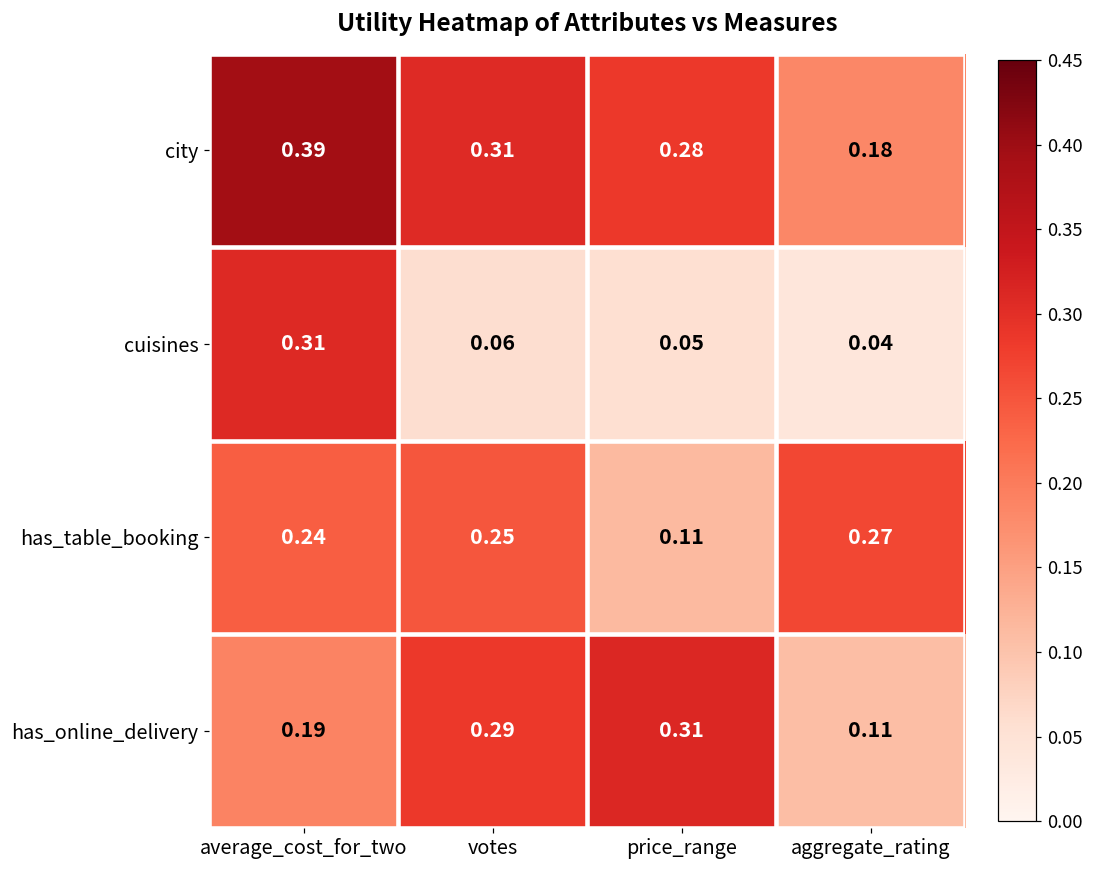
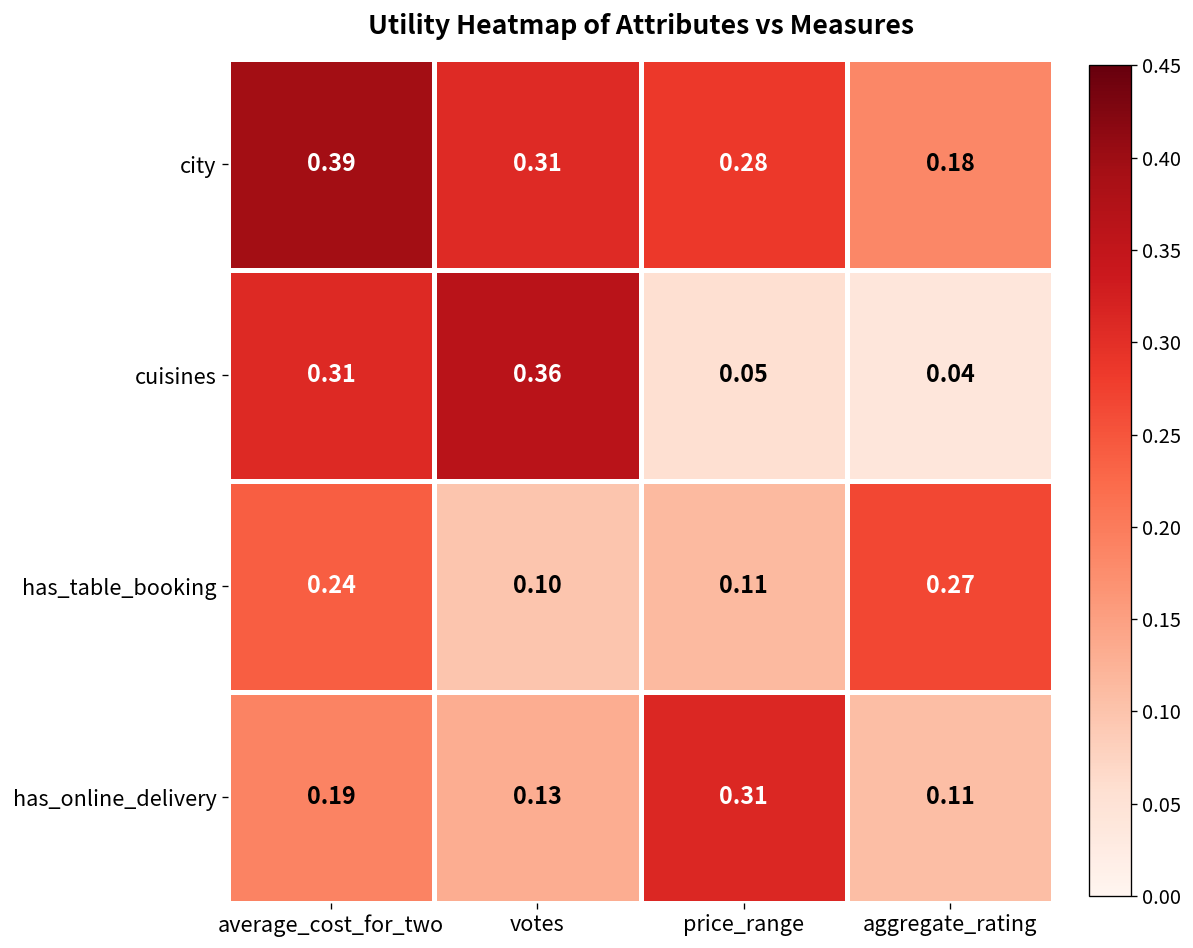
cuisines, votes: 0.06 -> 0.36
has_table_booking, votes: 0.25 -> 0.10
has_online_delivery, votes: 0.29 -> 0.13
